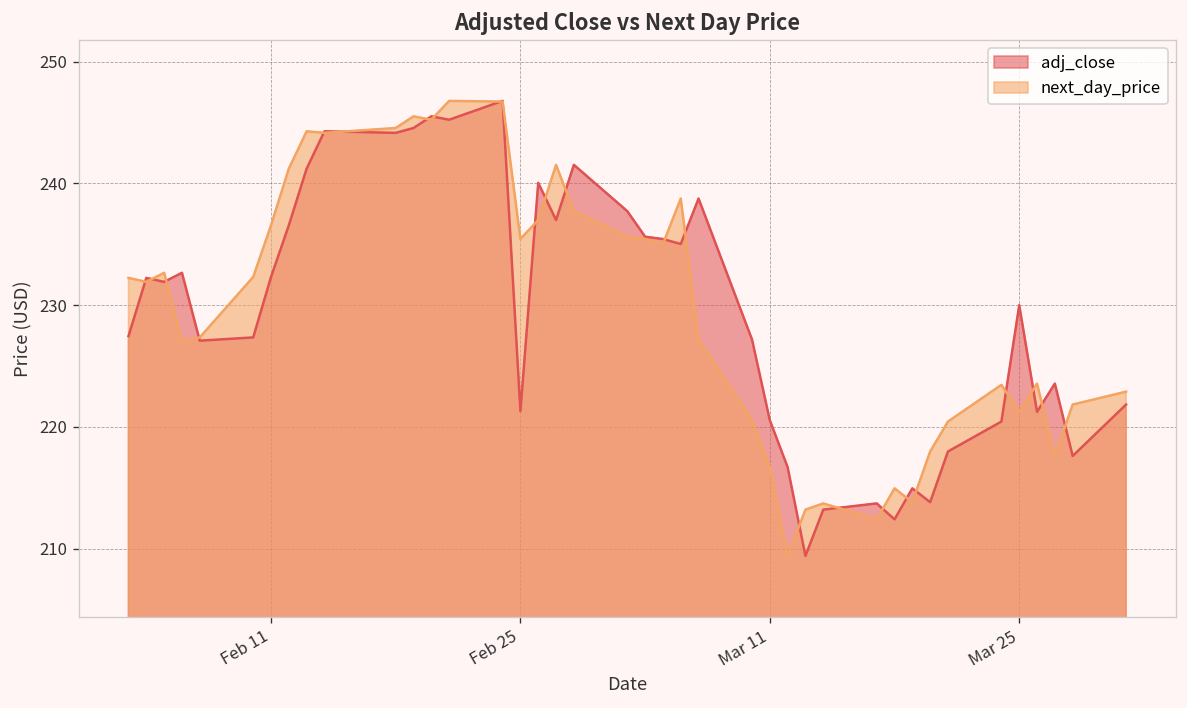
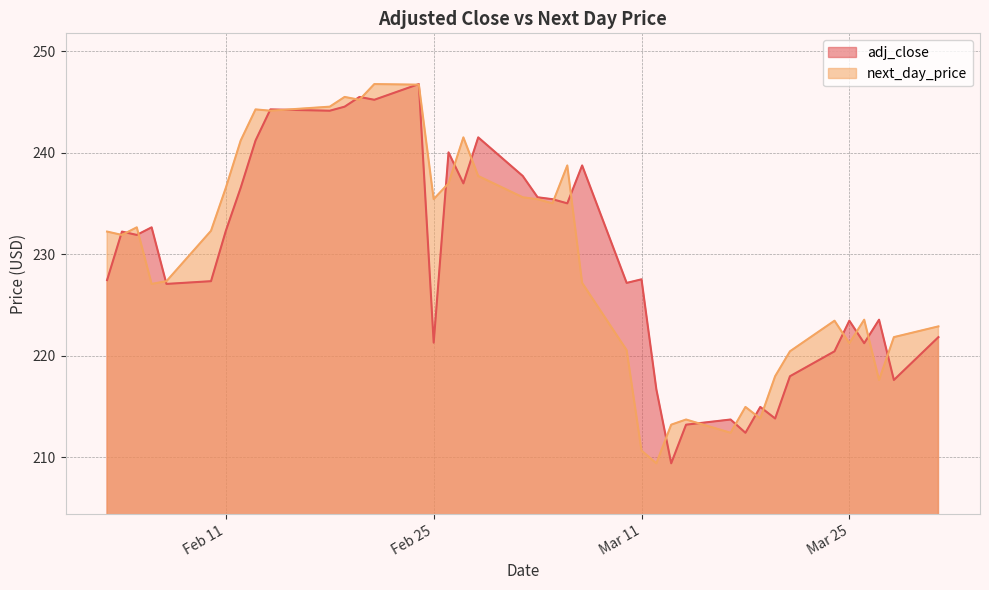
adj_close, Mar 11: 220.6 -> 227.5
next_day_price, Mar 11: 216.7 -> 210.7
adj_close, Mar 25: 230.0 -> 223.5
